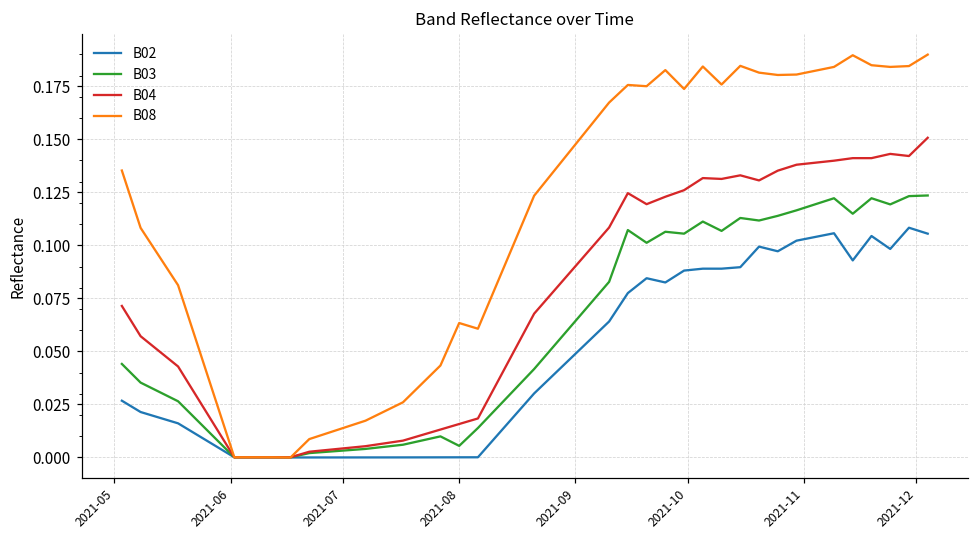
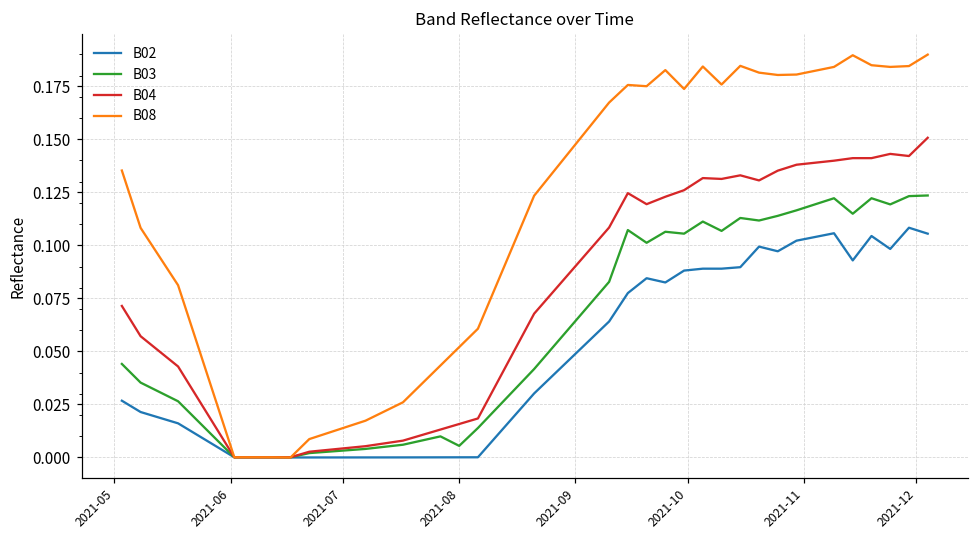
B08, 2021-08: 0.063 -> 0.052
